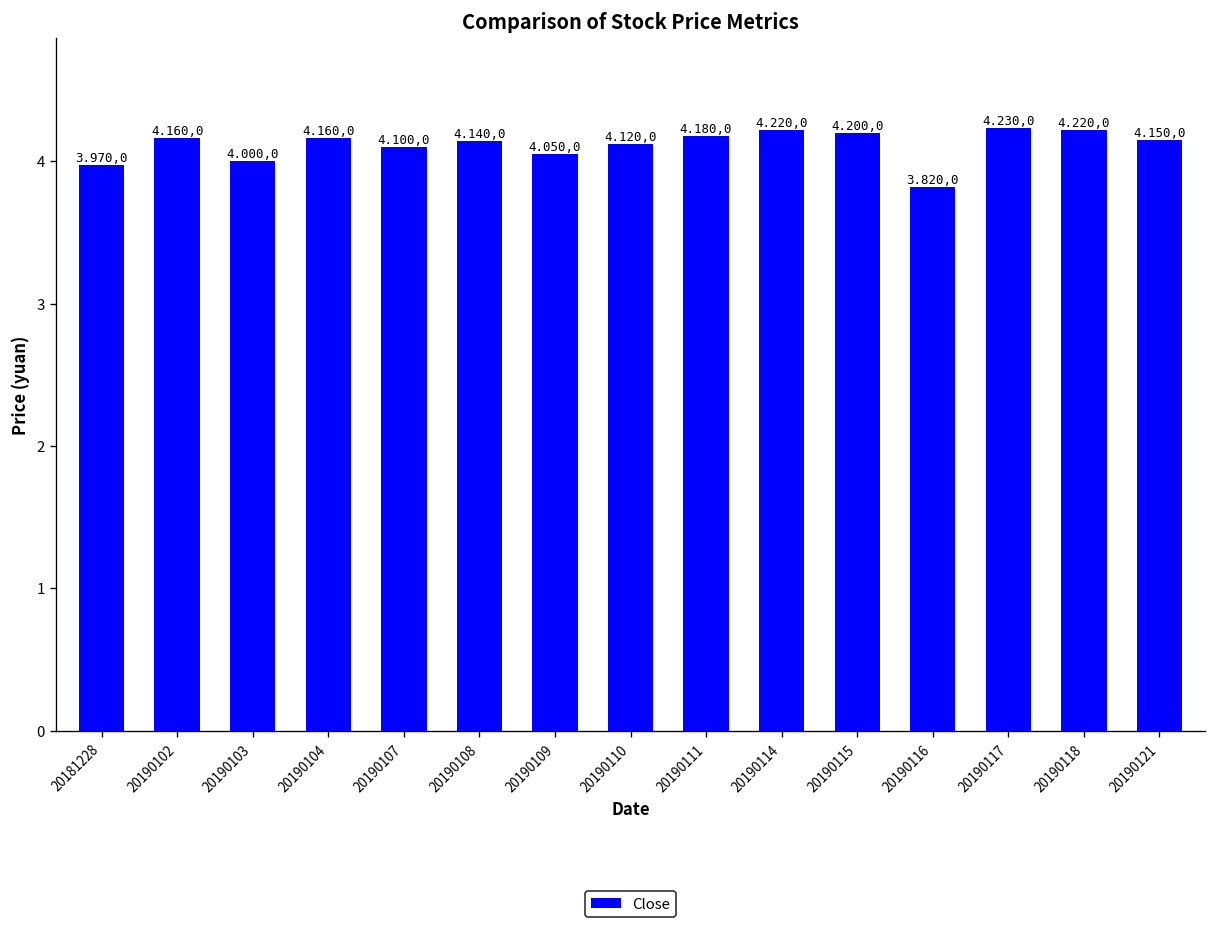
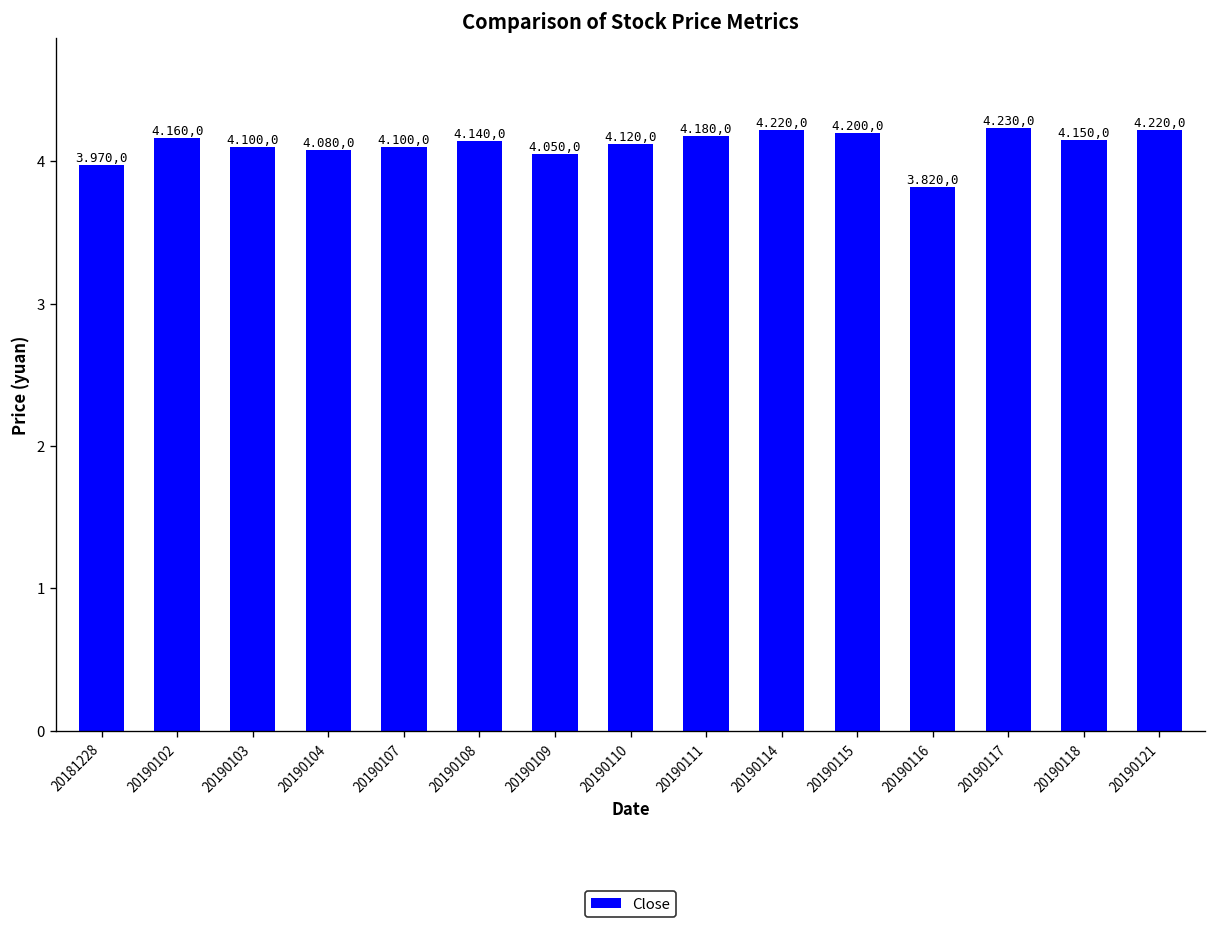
20190103: 4.000,0 -> 4.100,0
20190104: 4.160,0 -> 4.080,0
20190118: 4.220,0 -> 4.150,0
20190121: 4.150,0 -> 4.220,0
